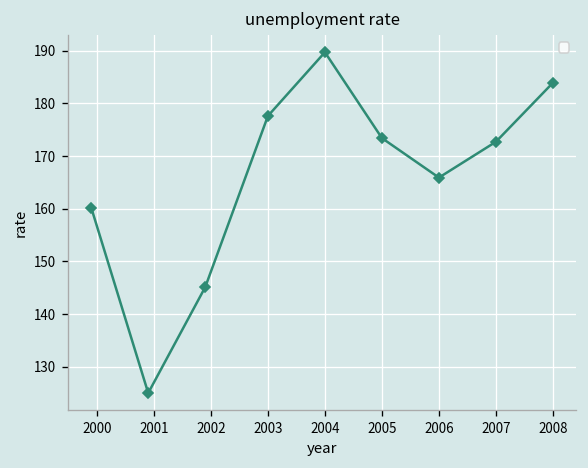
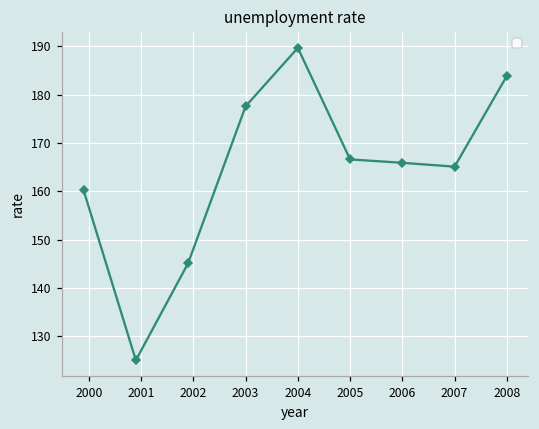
2005: 173 -> 167
2007: 173 -> 165
